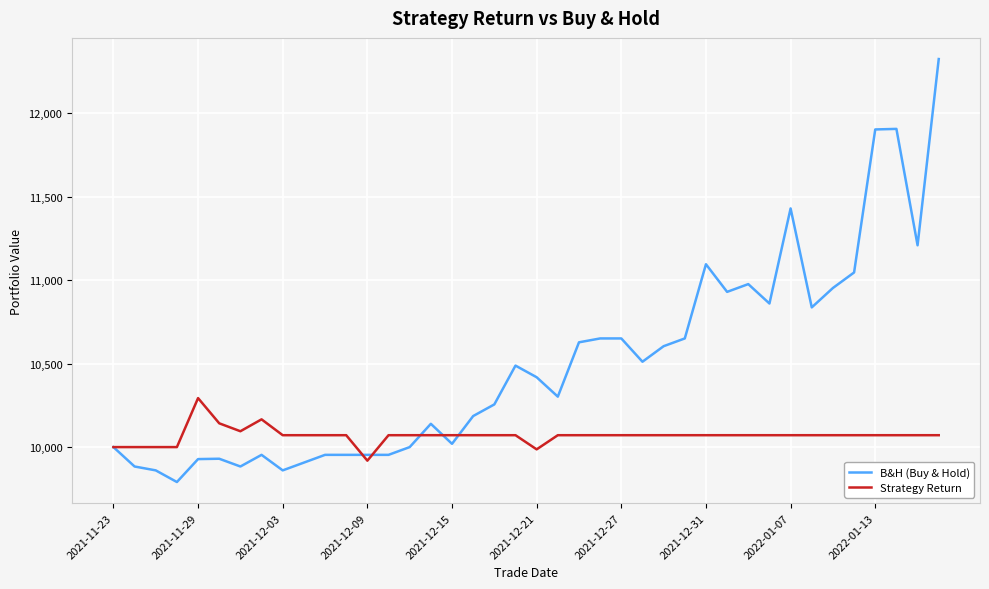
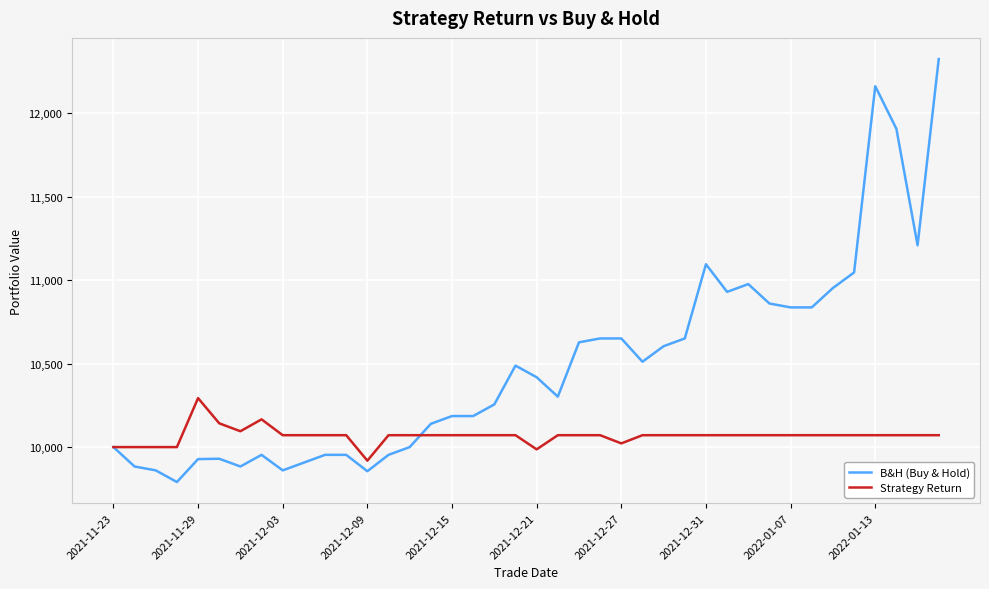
B&H (Buy & Hold), 2021-12-09: 9,950 -> 9,860
B&H (Buy & Hold), 2021-12-15: 10,020 -> 10,190
Strategy Return, 2021-12-27: 10,070 -> 10,020
B&H (Buy & Hold), 2022-01-07: 11,430 -> 10,840
B&H (Buy & Hold), 2022-01-13: 11,900 -> 12,160
